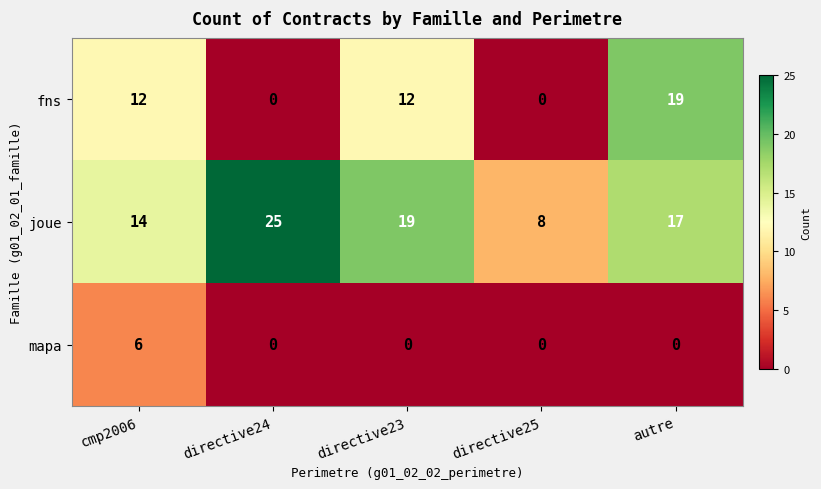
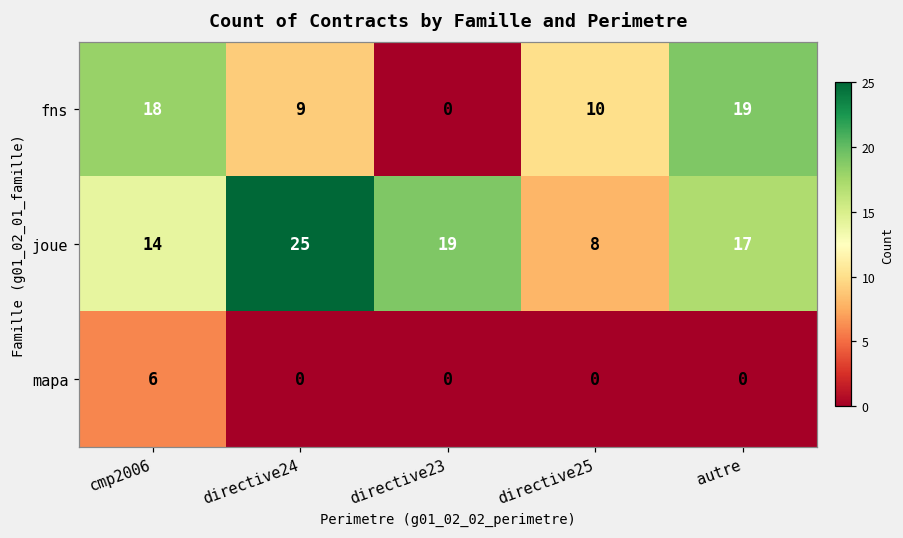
fns, cmp2006: 12 -> 18
fns, directive24: 0 -> 9
fns, directive23: 12 -> 0
fns, directive25: 0 -> 10
